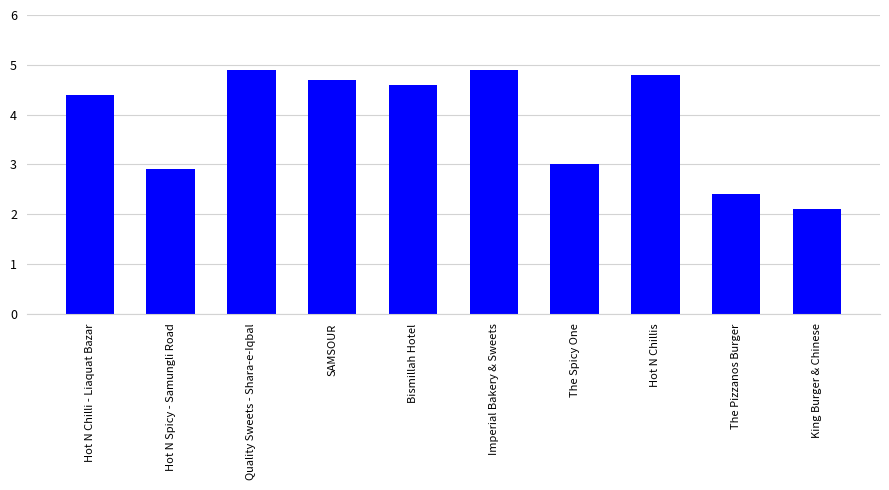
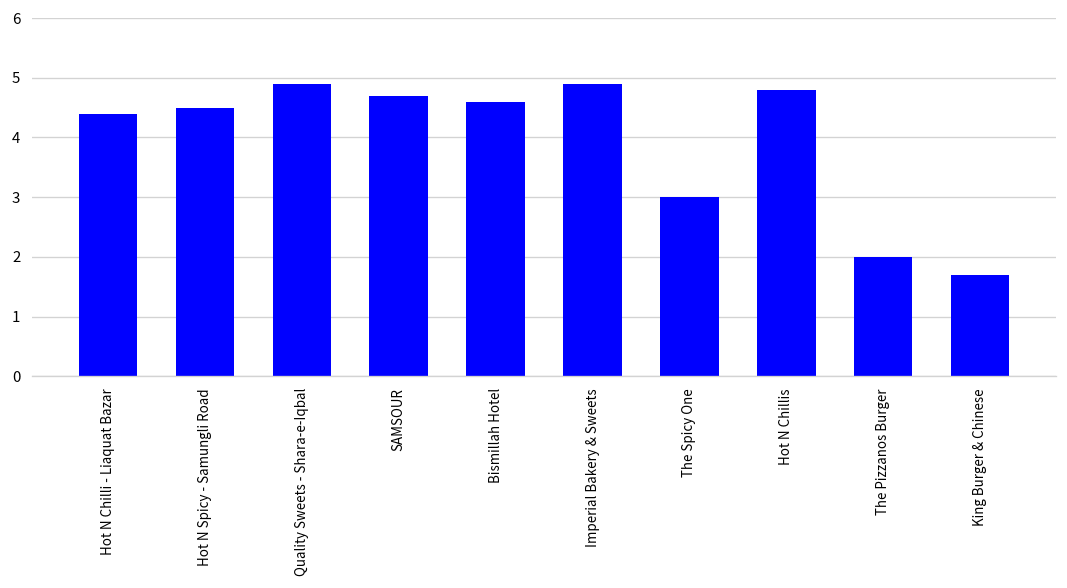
Hot N Spicy - Samungli Road: 2.9 -> 4.5
The Pizzanos Burger: 2.4 -> 2.0
King Burger & Chinese: 2.1 -> 1.7
